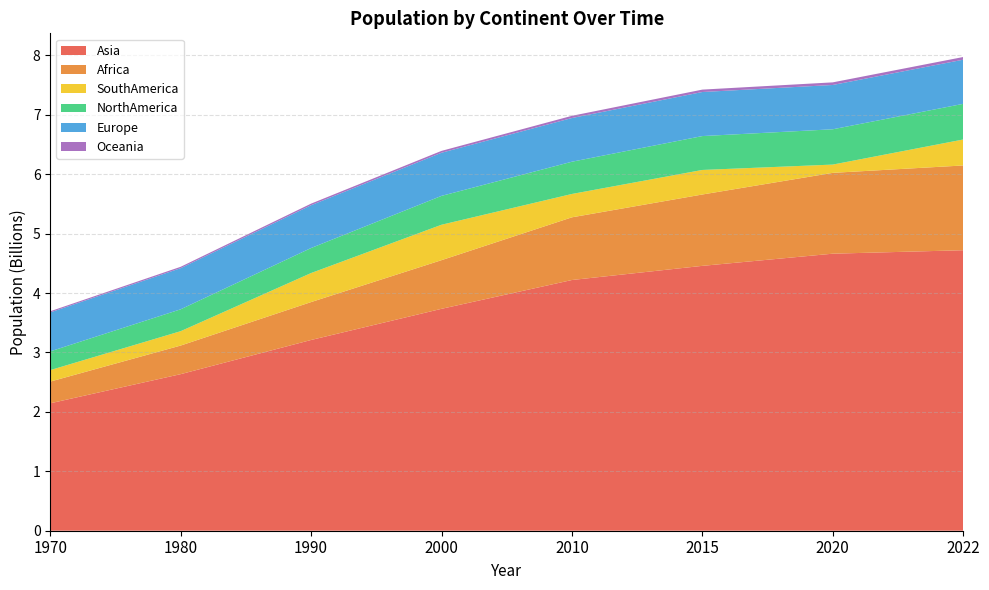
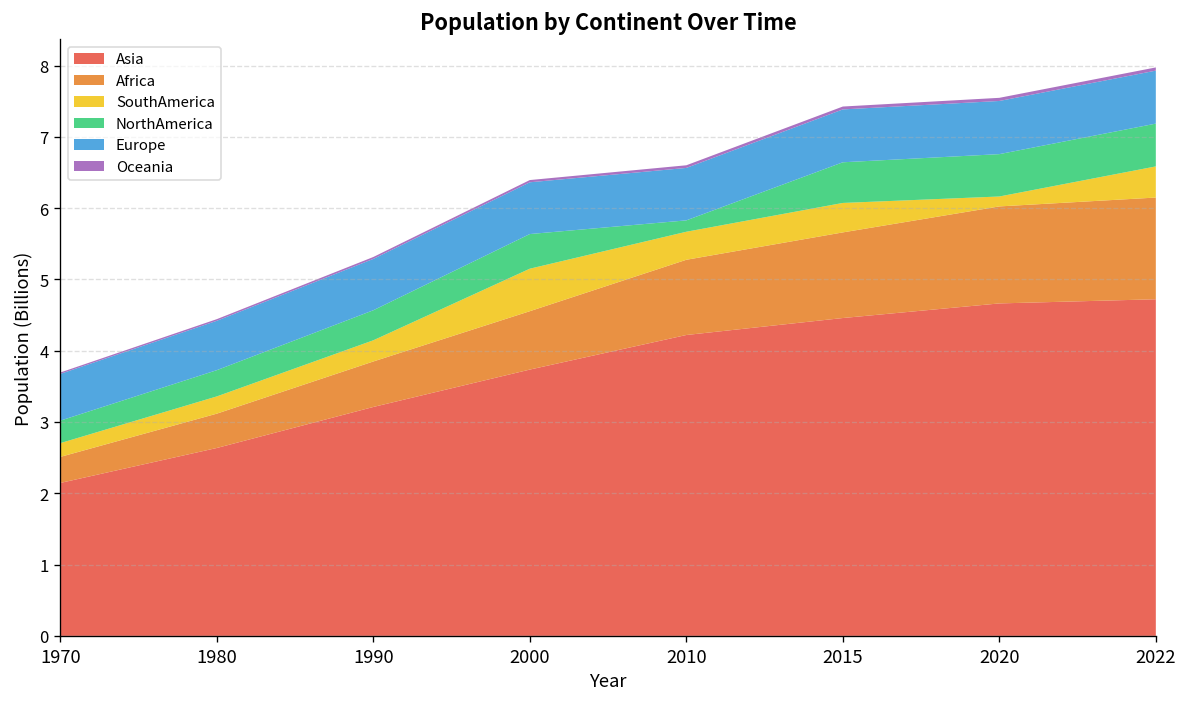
SouthAmerica, 1990: 0.5 -> 0.3
NorthAmerica, 2010: 0.5 -> 0.2
